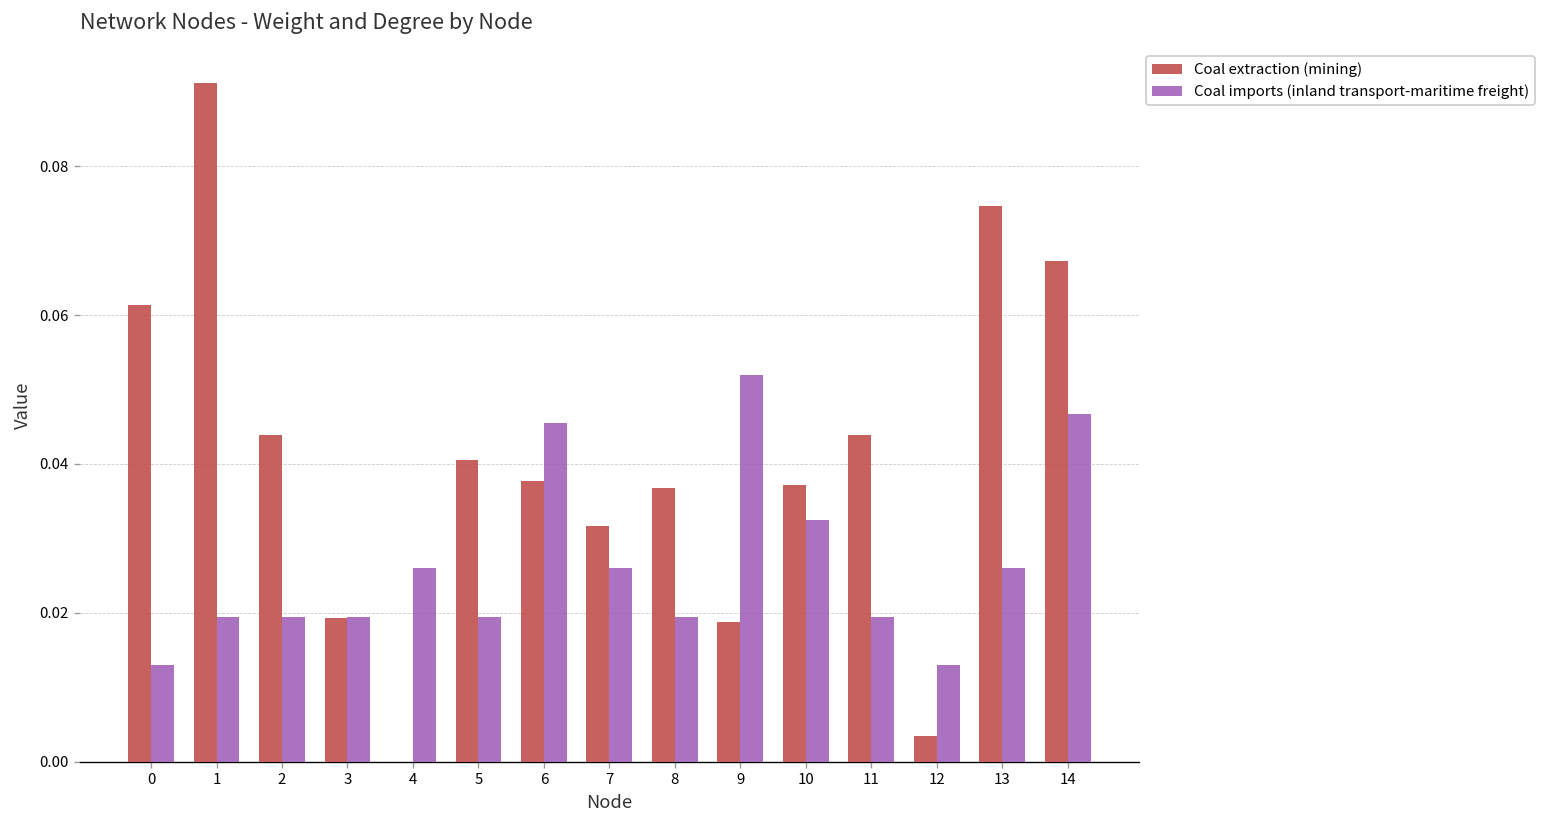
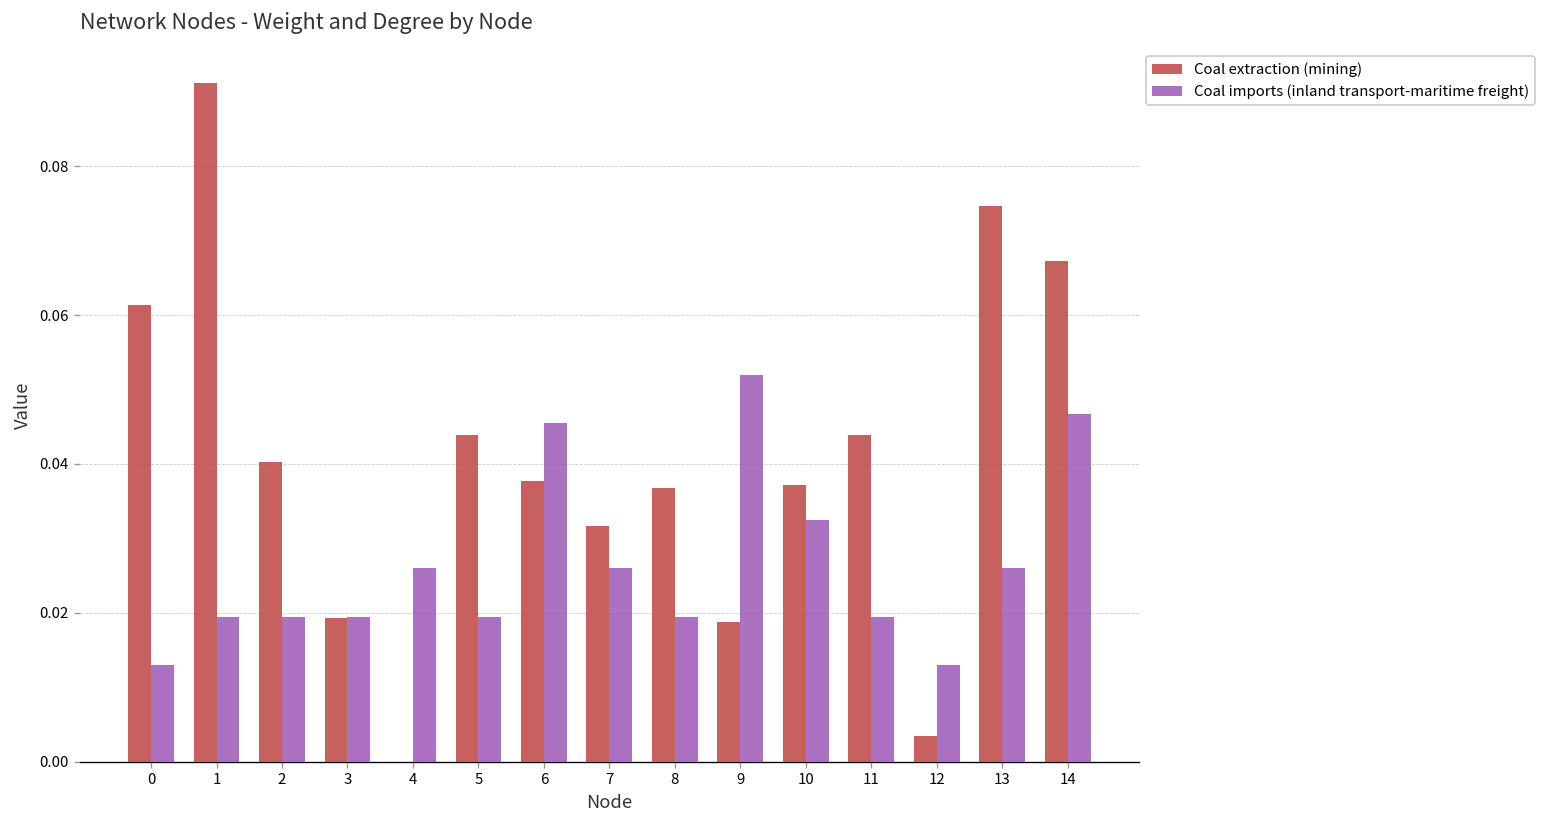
Coal extraction (mining), 2: 0.044 -> 0.040
Coal extraction (mining), 5: 0.041 -> 0.044
